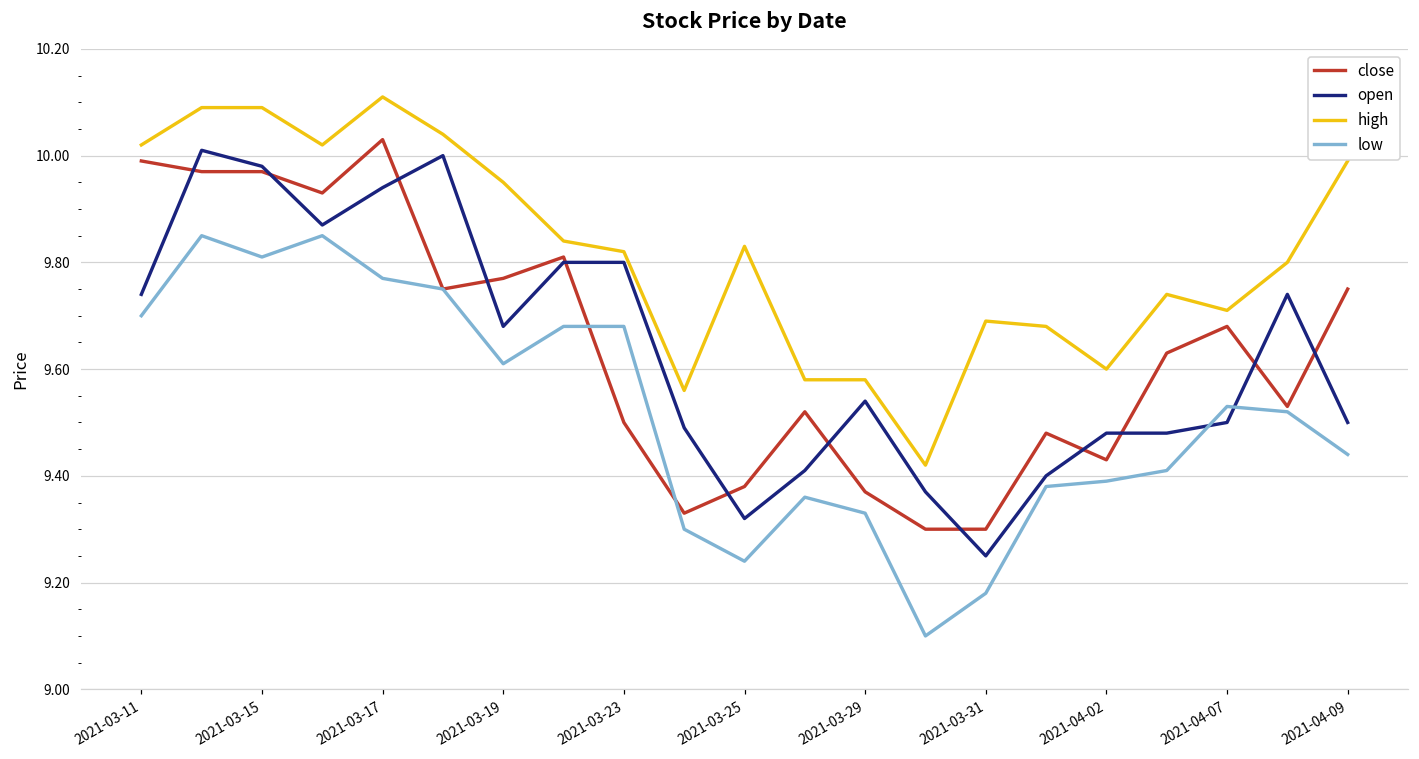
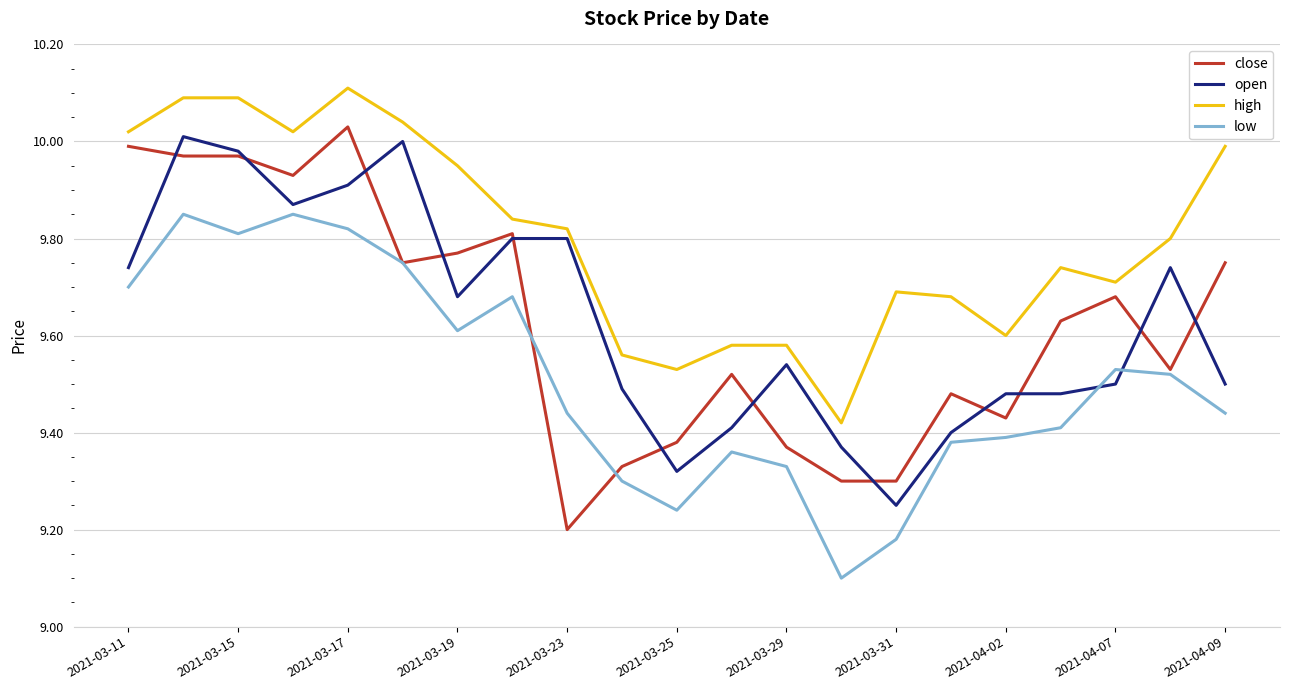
open, 2021-03-17: 9.94 -> 9.91
low, 2021-03-17: 9.77 -> 9.82
close, 2021-03-23: 9.5 -> 9.2
low, 2021-03-23: 9.68 -> 9.44
high, 2021-03-25: 9.83 -> 9.53
